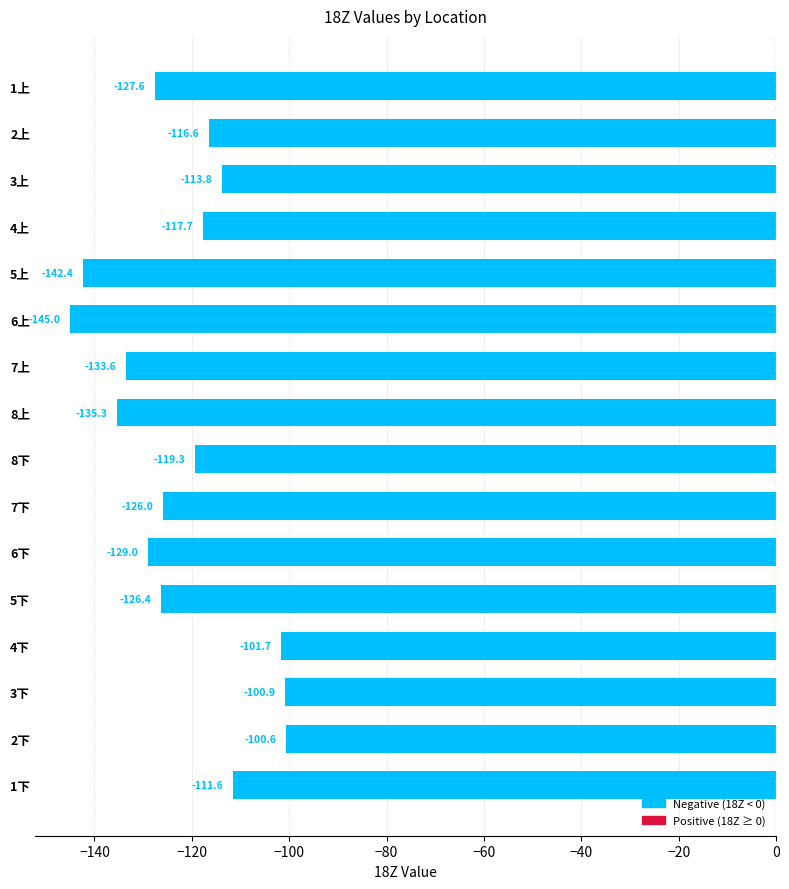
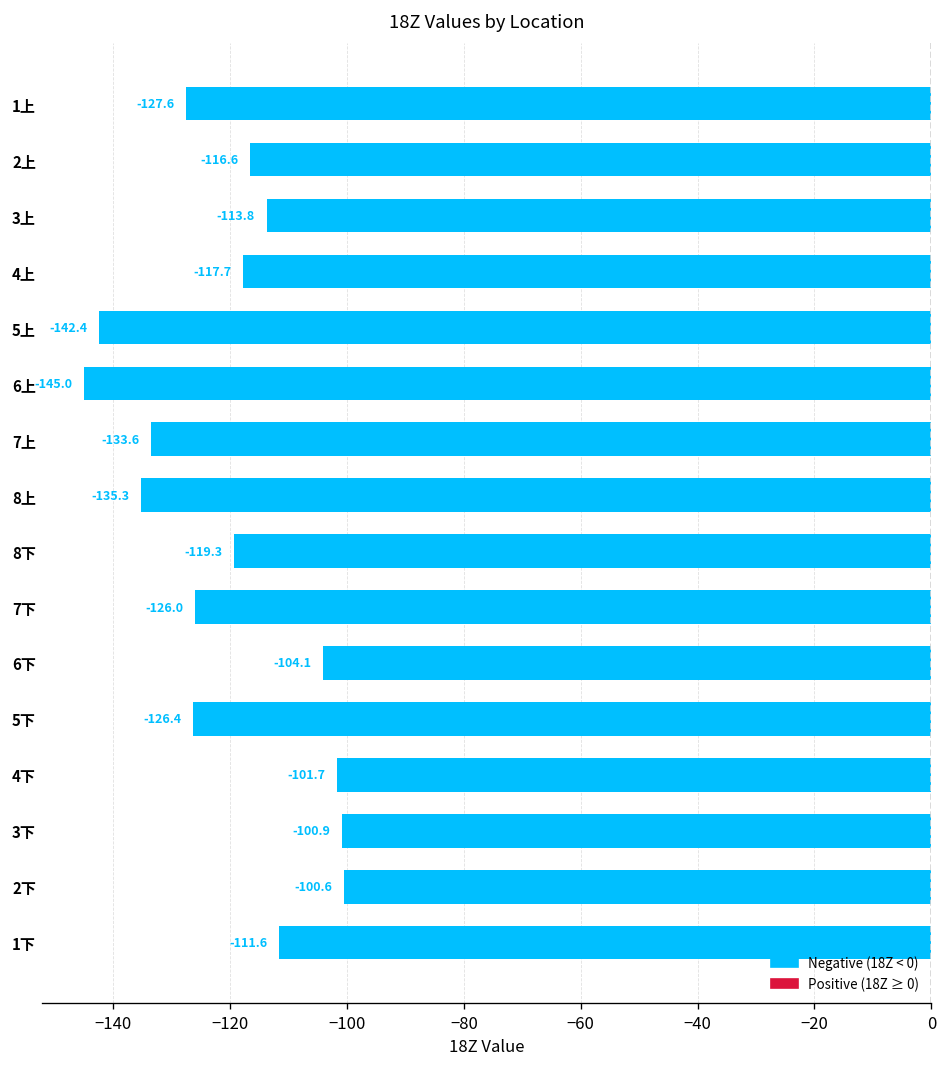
6下: -129.0 -> -104.1
